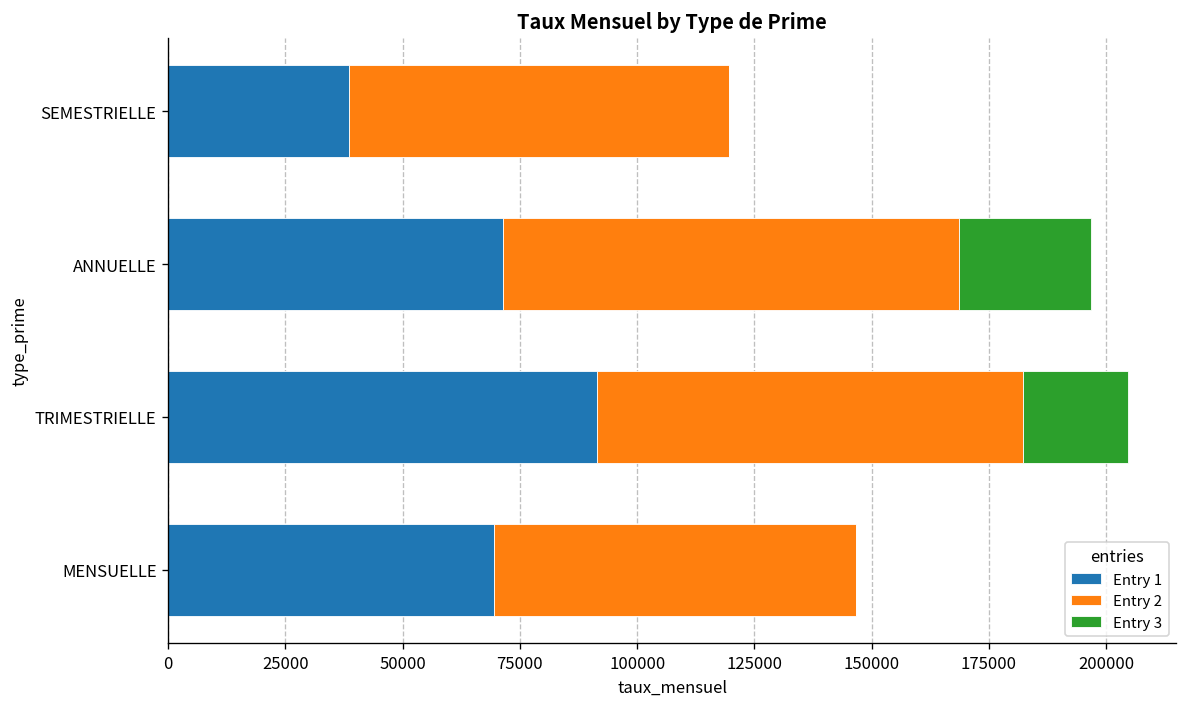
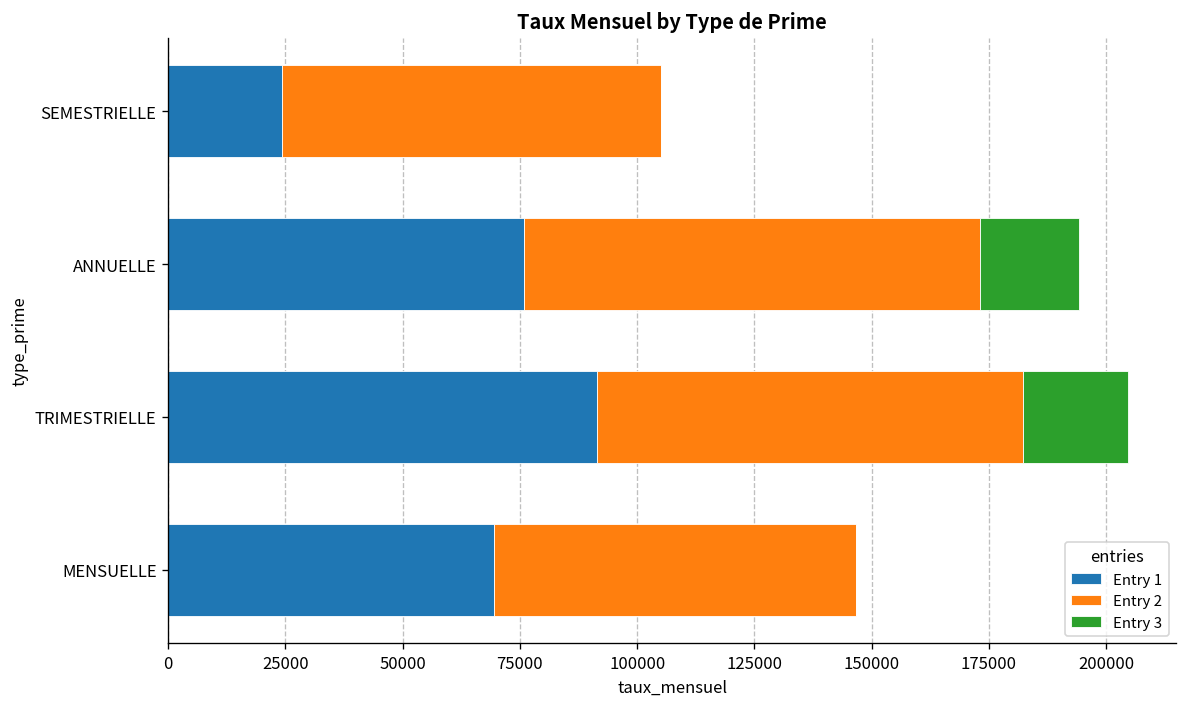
Entry 1, SEMESTRIELLE: 39000 -> 24000
Entry 1, ANNUELLE: 71000 -> 76000
Entry 3, ANNUELLE: 28000 -> 21000
